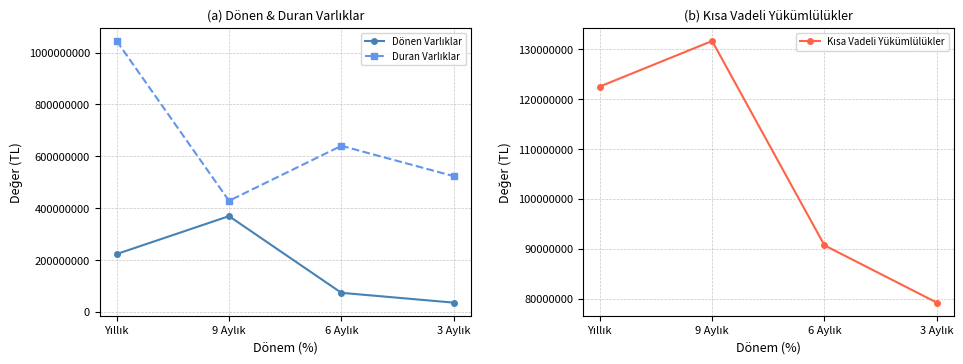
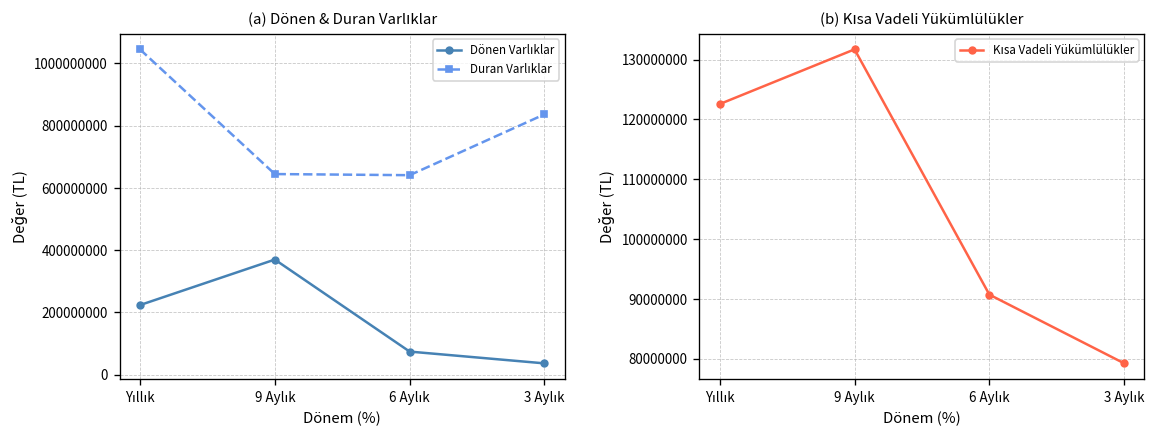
(a) Dönen & Duran Varlıklar, Duran Varlıklar, 9 Aylık: 430000000 -> 640000000
(a) Dönen & Duran Varlıklar, Duran Varlıklar, 3 Aylık: 520000000 -> 840000000
